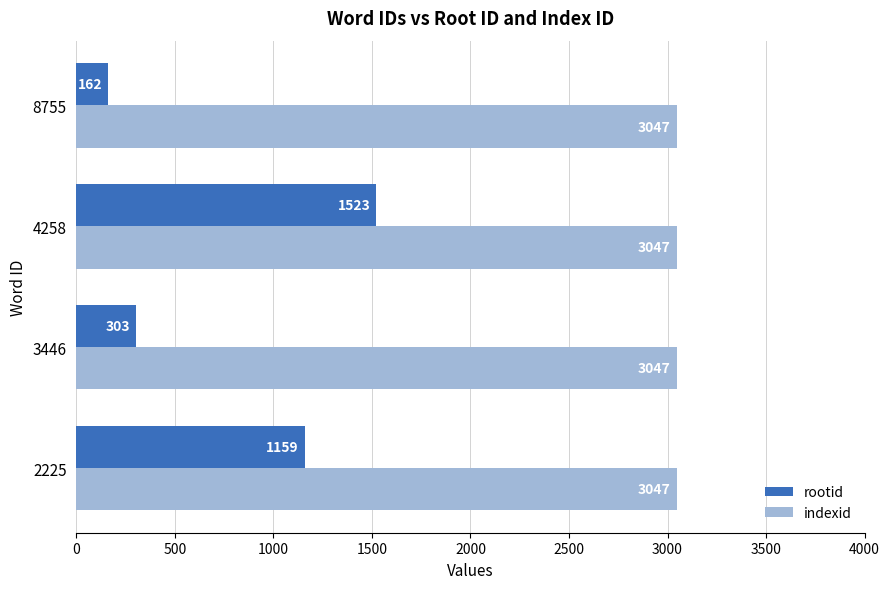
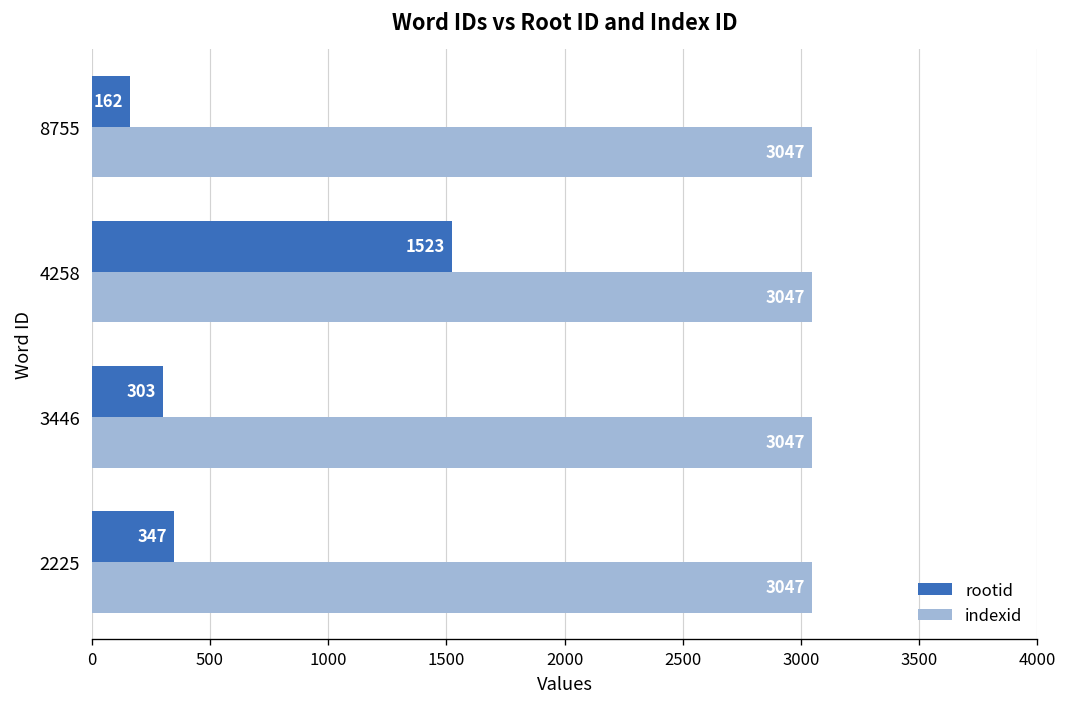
rootid, 2225: 1159 -> 347
